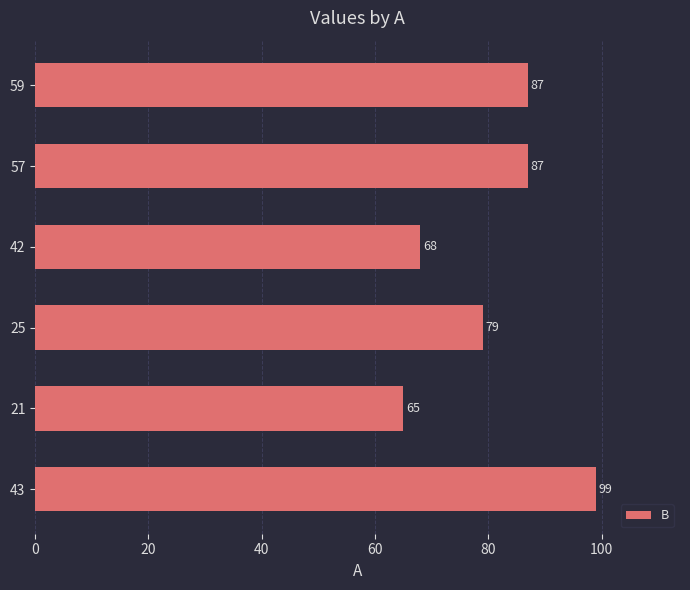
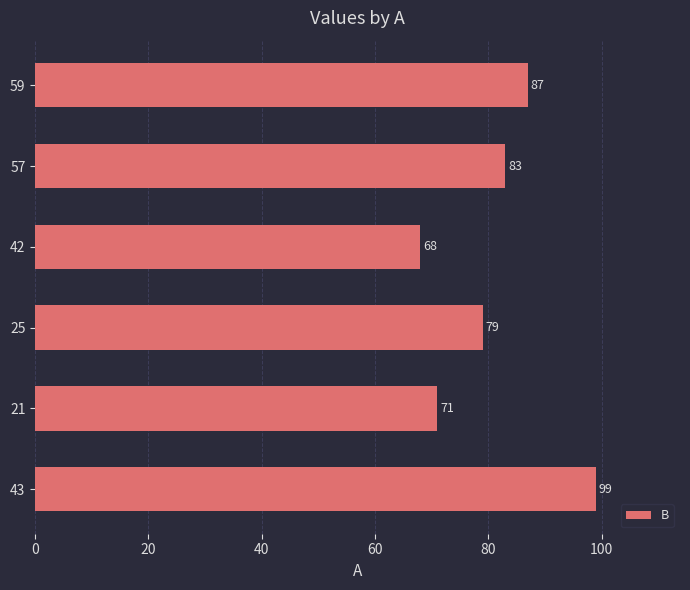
57: 87 -> 83
21: 65 -> 71
